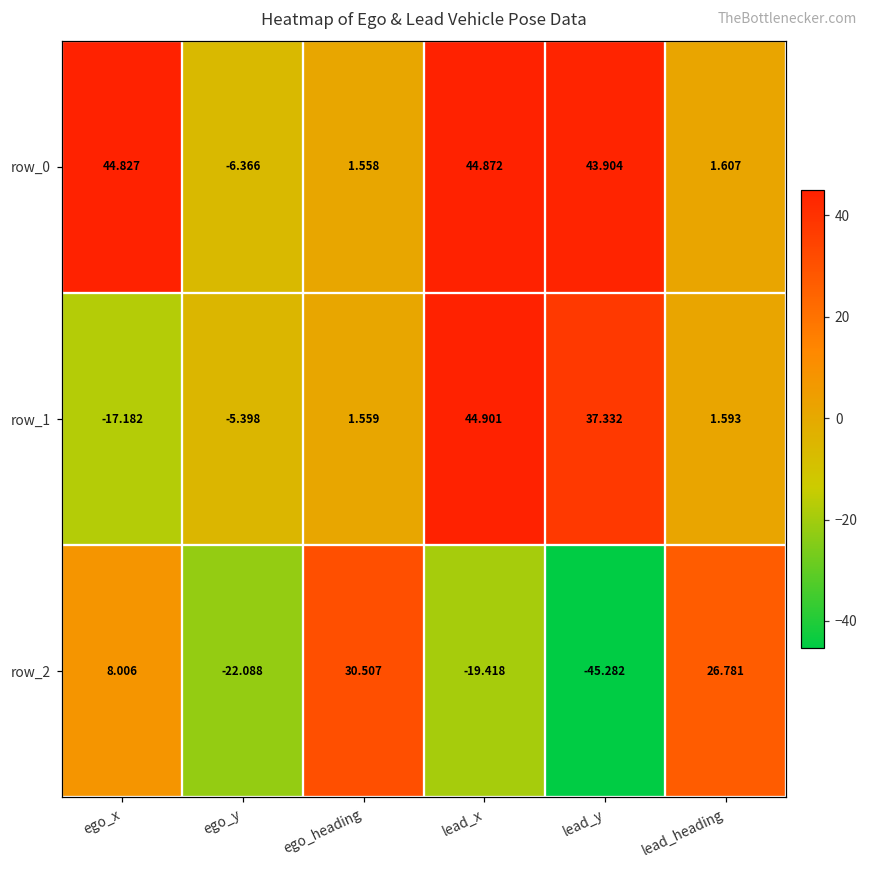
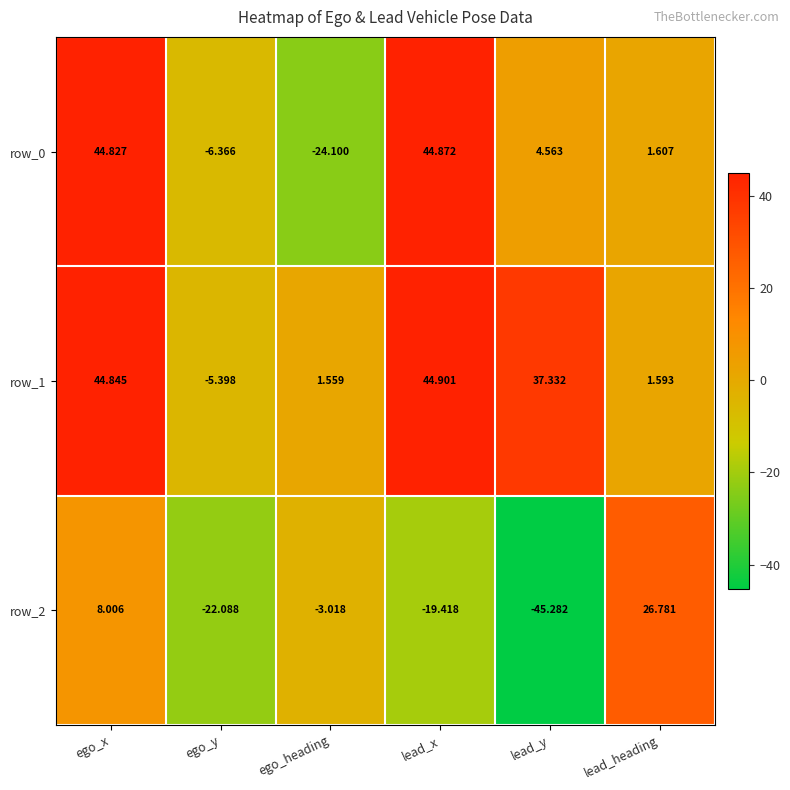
row_0, ego_heading: 1.558 -> -24.100
row_0, lead_y: 43.904 -> 4.563
row_1, ego_x: -17.182 -> 44.845
row_2, ego_heading: 30.507 -> -3.018
